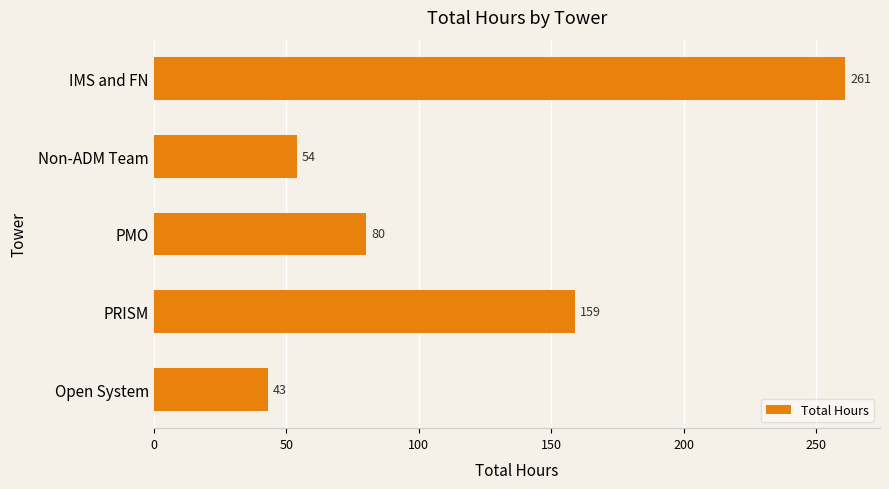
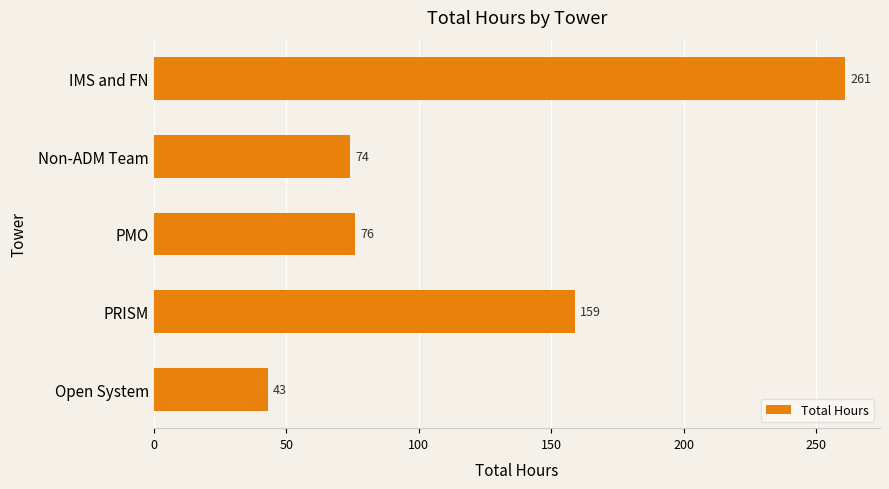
Non-ADM Team: 54 -> 74
PMO: 80 -> 76
